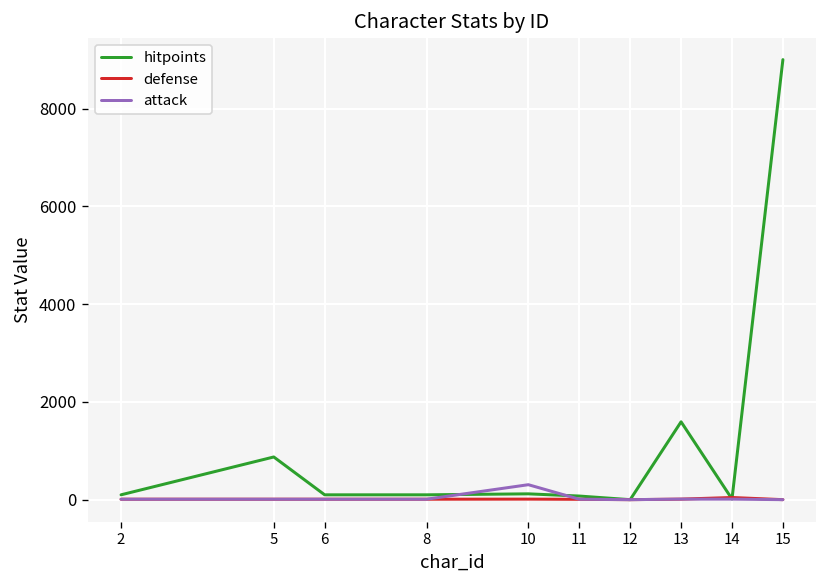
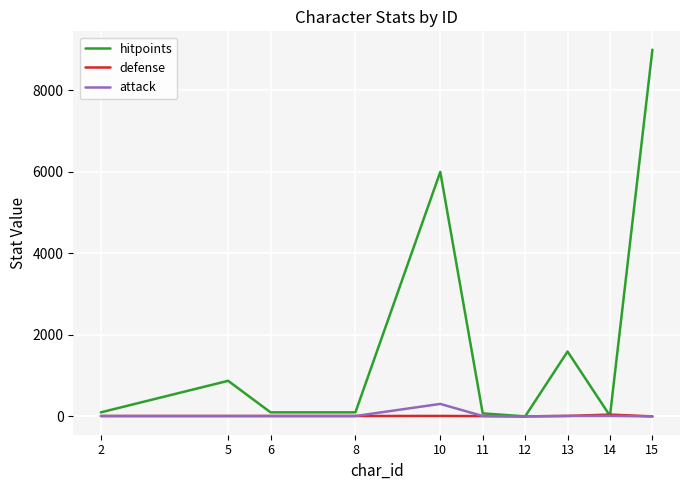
hitpoints, 10: 100 -> 6000
